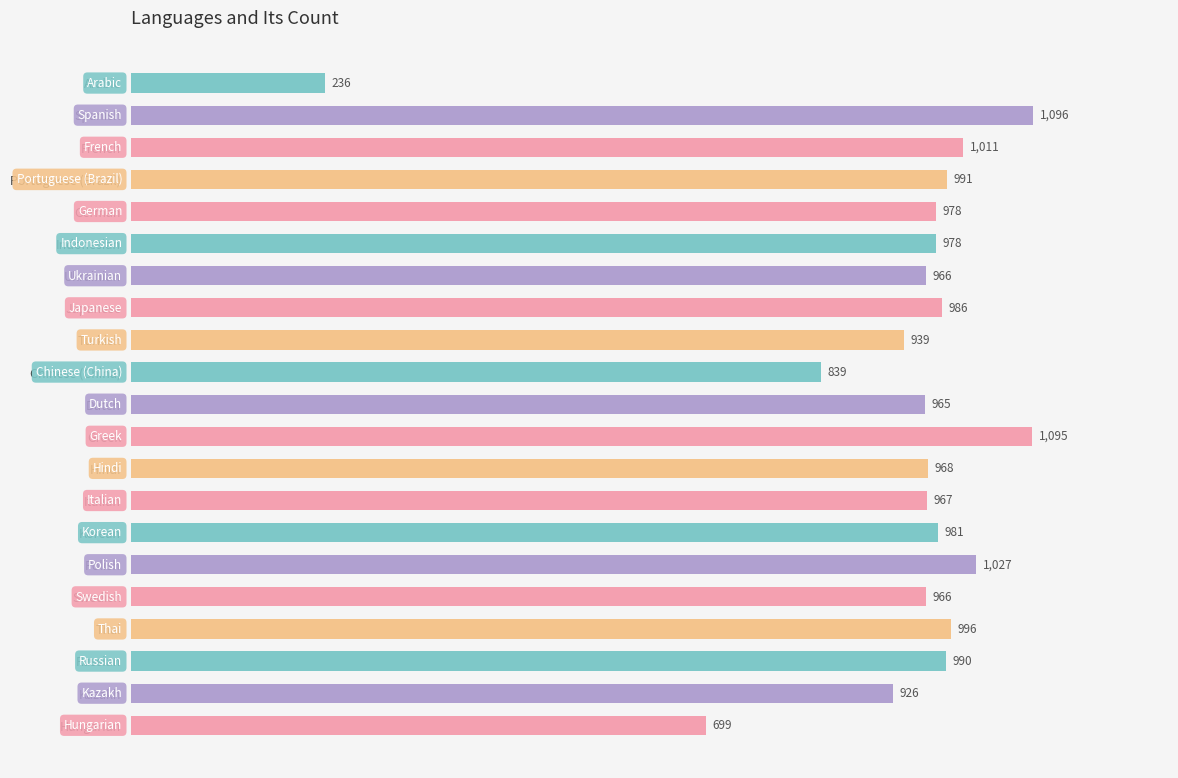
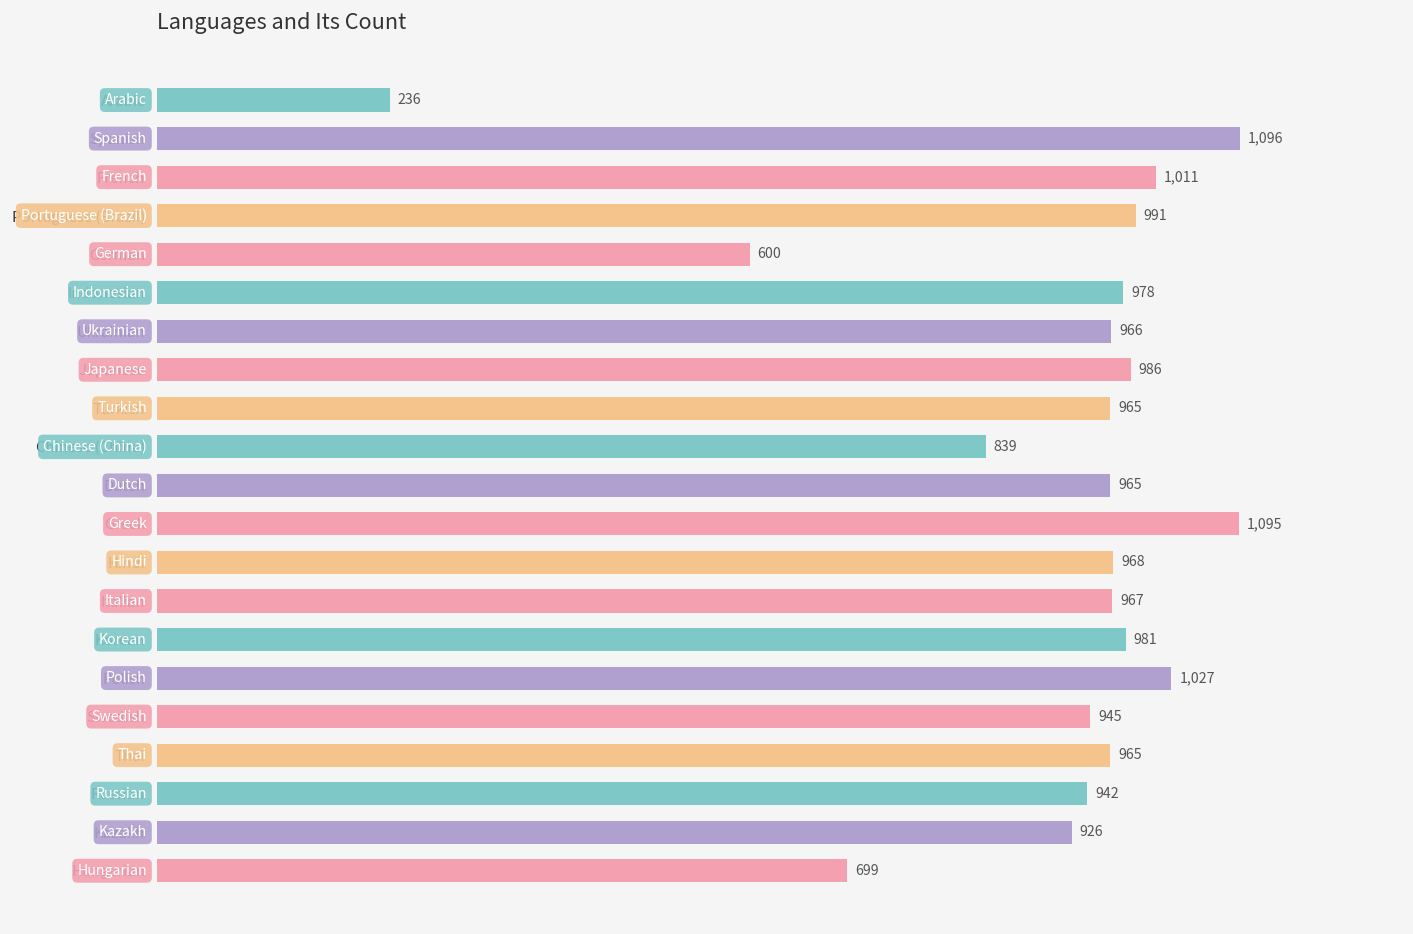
German: 978 -> 600
Turkish: 939 -> 965
Swedish: 966 -> 945
Thai: 996 -> 965
Russian: 990 -> 942
